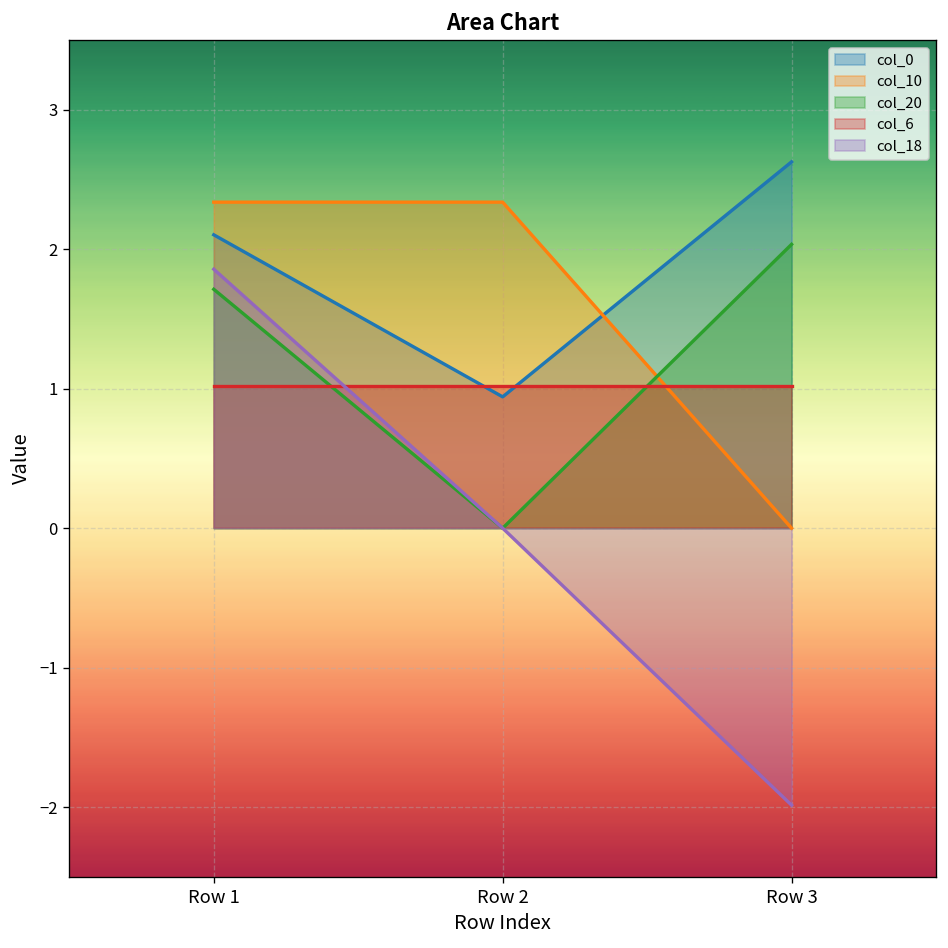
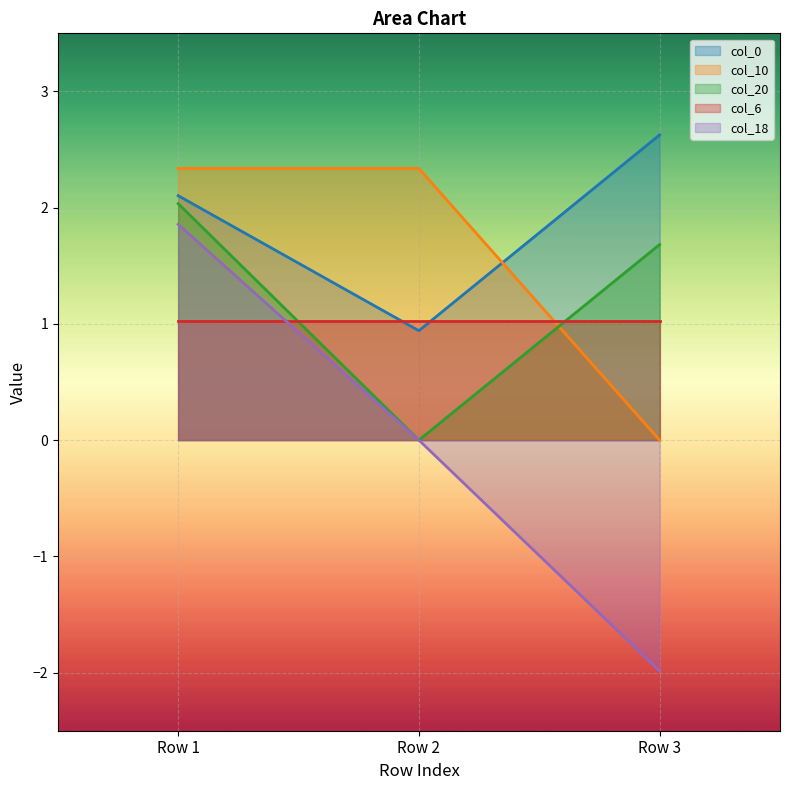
col_20, Row 1: 1.71 -> 2.03
col_20, Row 3: 2.03 -> 1.68
